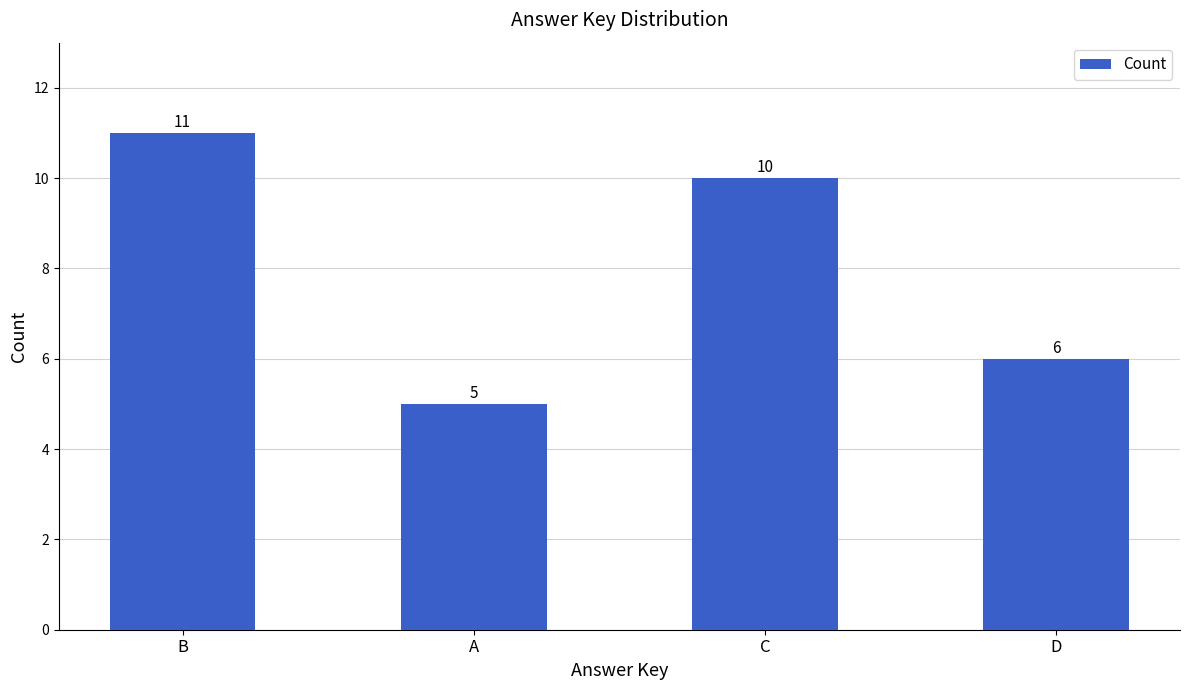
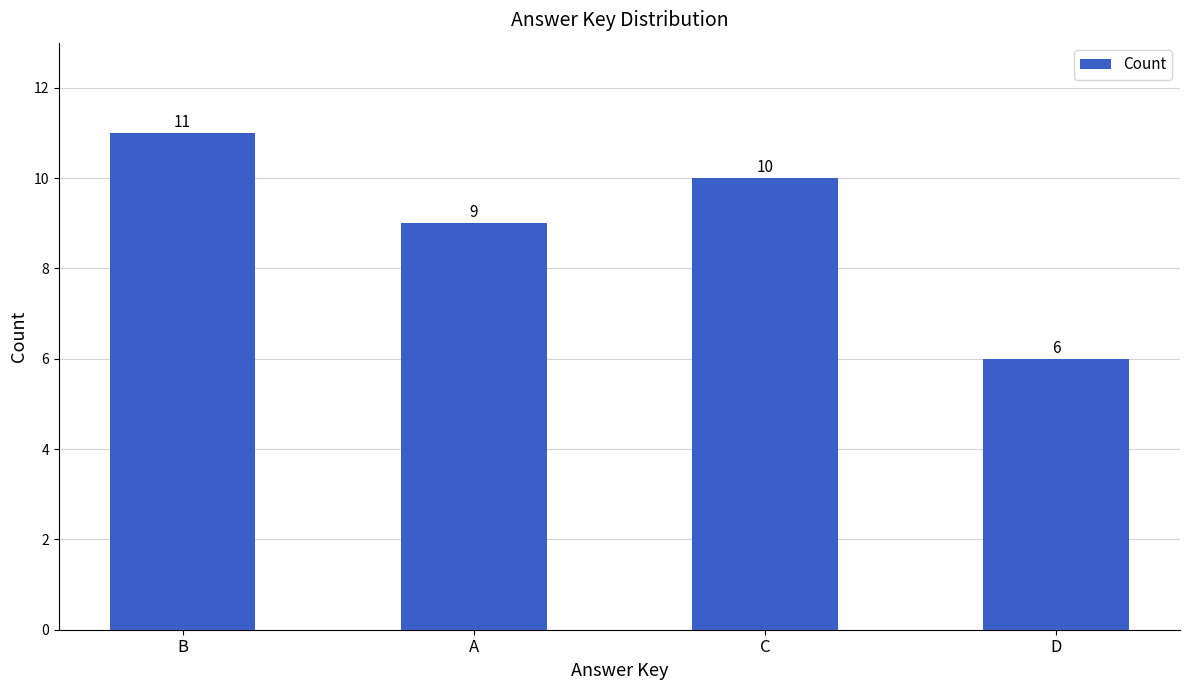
A: 5 -> 9
